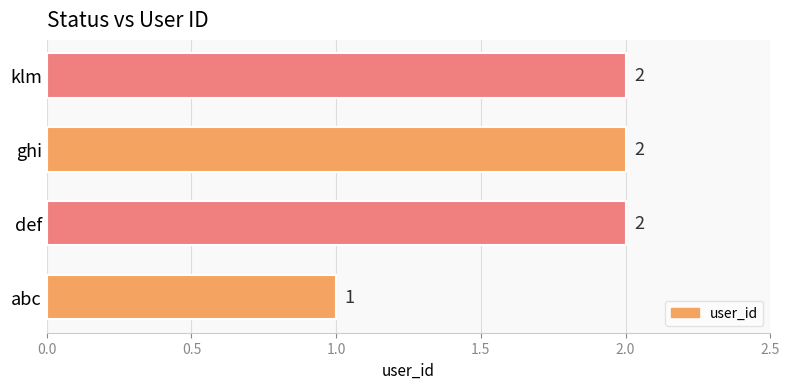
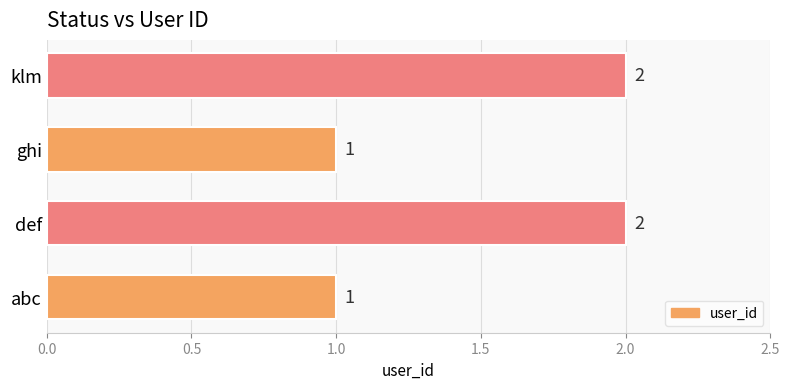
ghi: 2 -> 1
